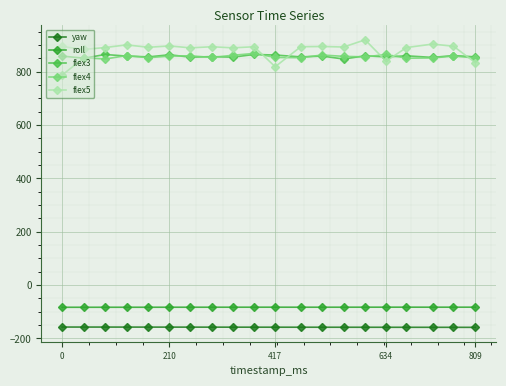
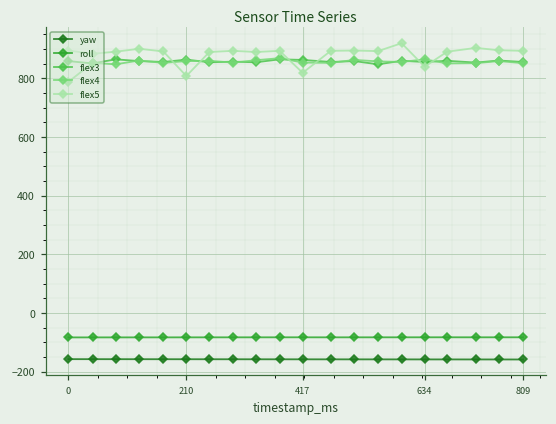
flex5, 210: 900 -> 810
flex5, 809: 830 -> 890
